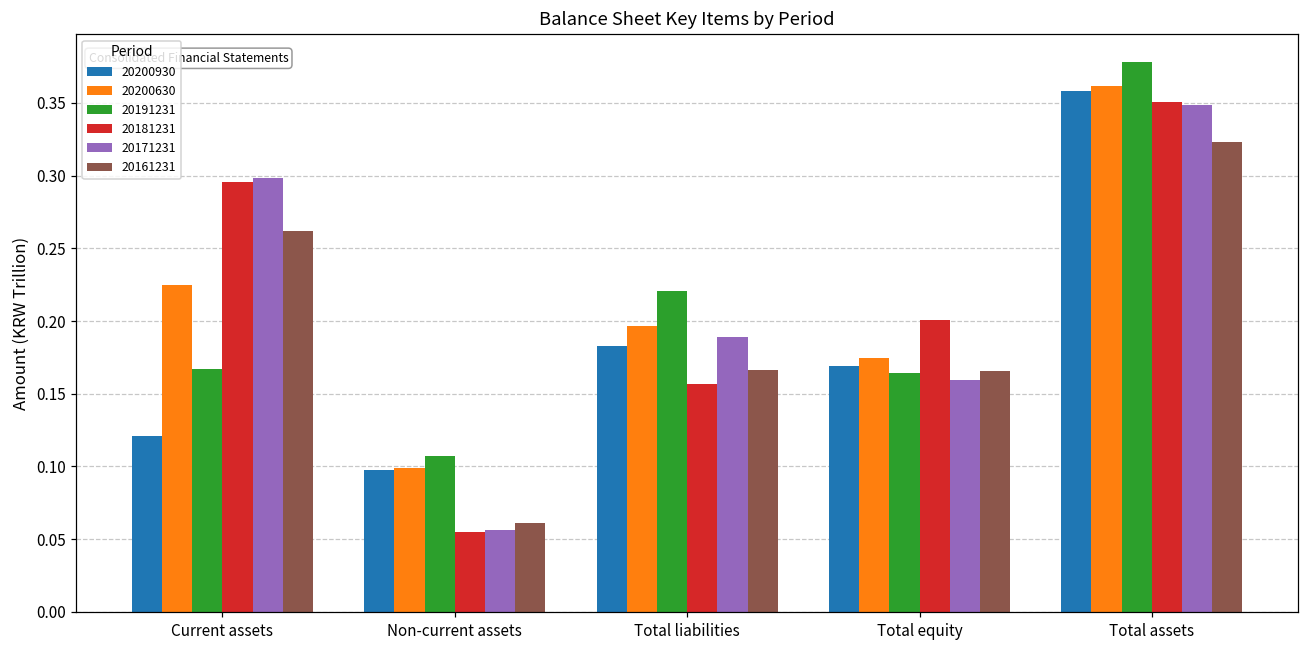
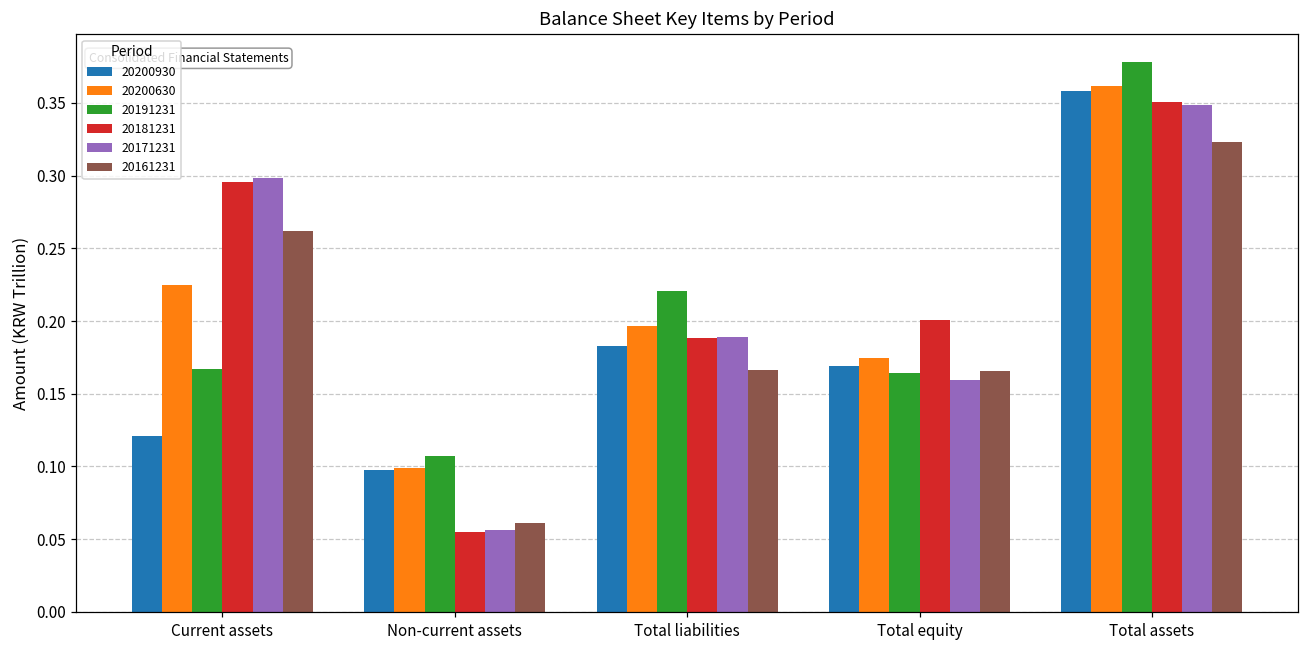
20181231, Total liabilities: 0.157 -> 0.189
